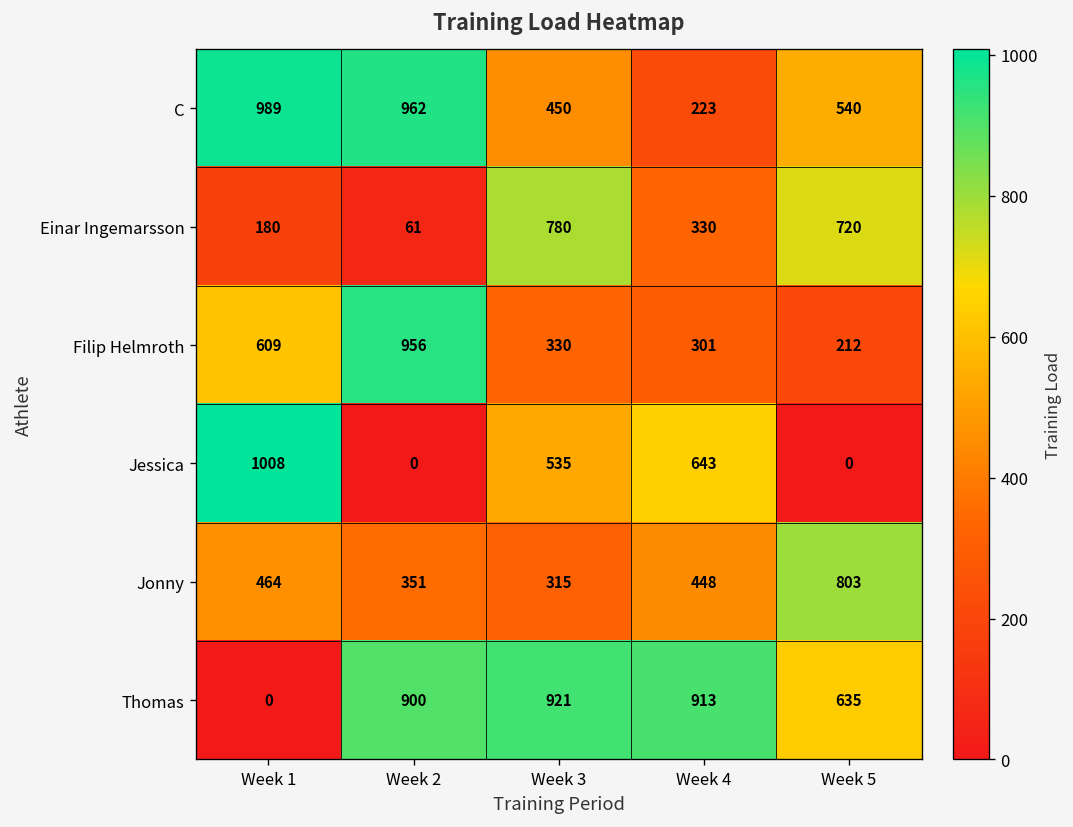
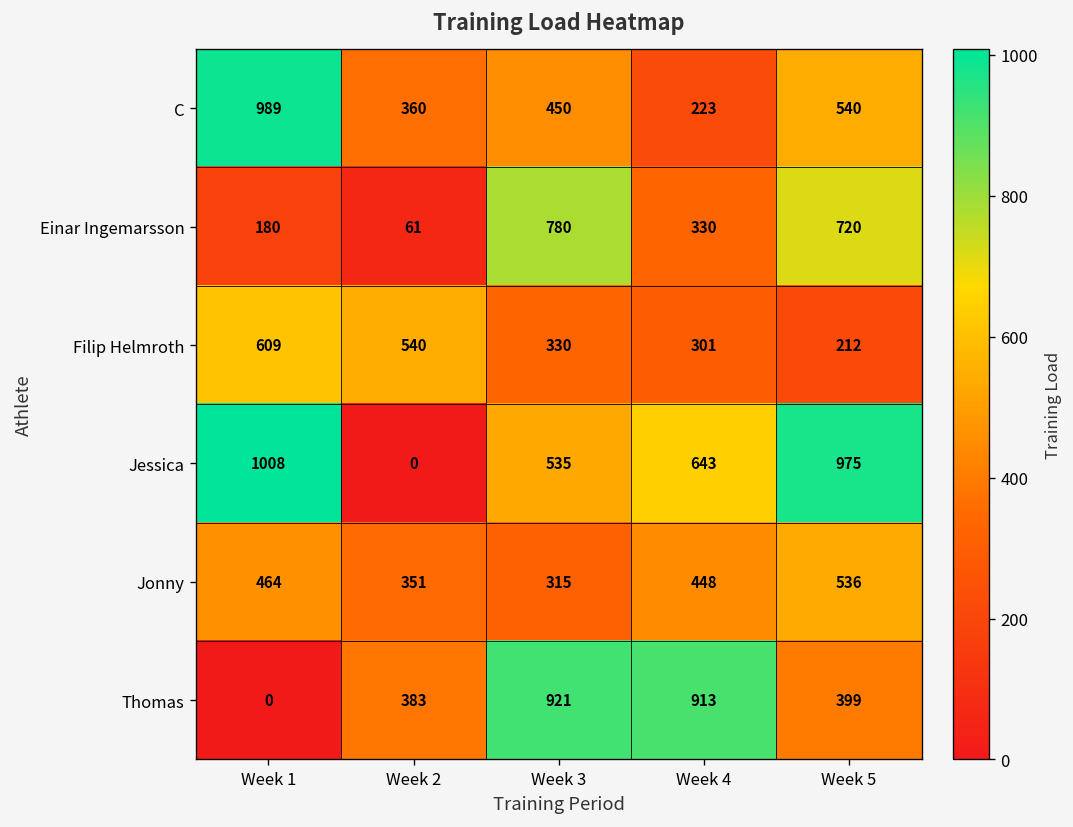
C, Week 2: 962 -> 360
Filip Helmroth, Week 2: 956 -> 540
Jessica, Week 5: 0 -> 975
Jonny, Week 5: 803 -> 536
Thomas, Week 2: 900 -> 383
Thomas, Week 5: 635 -> 399
